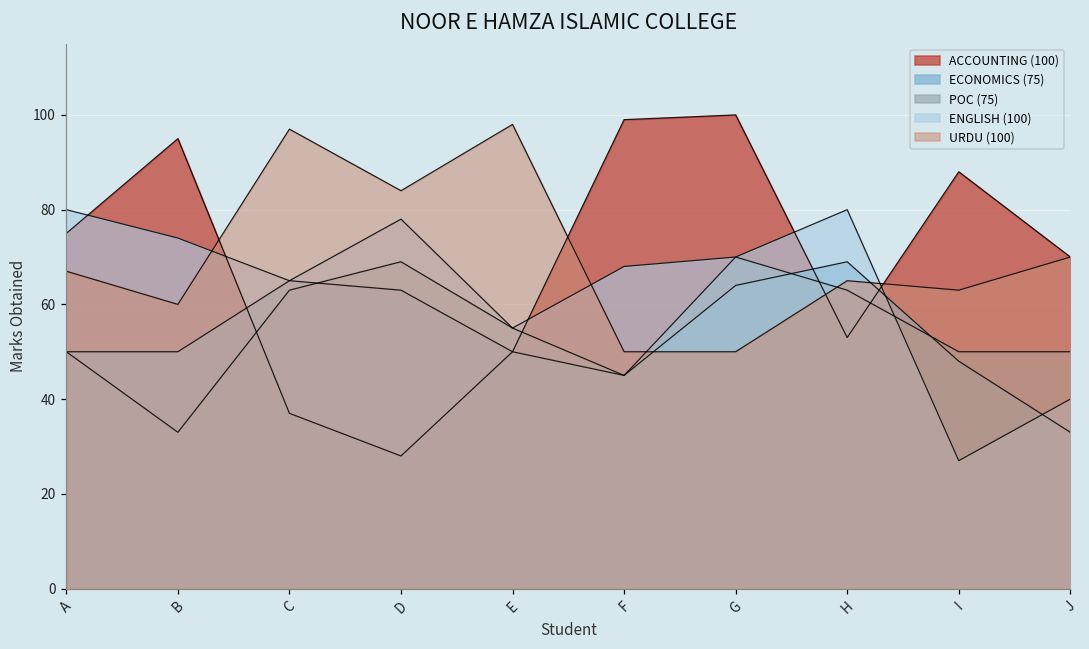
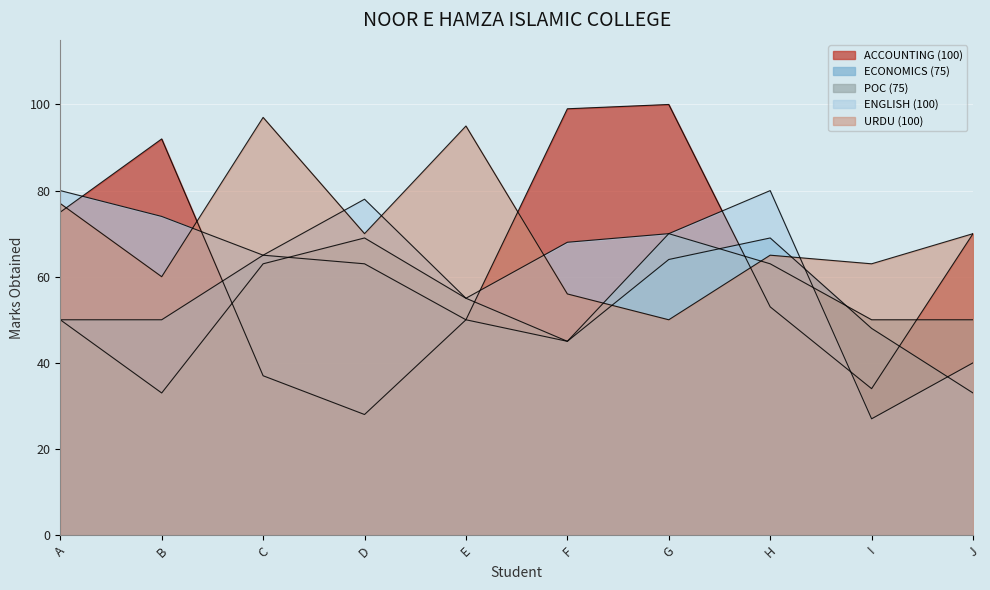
URDU (100), A: 67 -> 77
ACCOUNTING (100), B: 95 -> 92
URDU (100), D: 84 -> 70
URDU (100), E: 98 -> 95
URDU (100), F: 50 -> 56
ACCOUNTING (100), I: 88 -> 34
